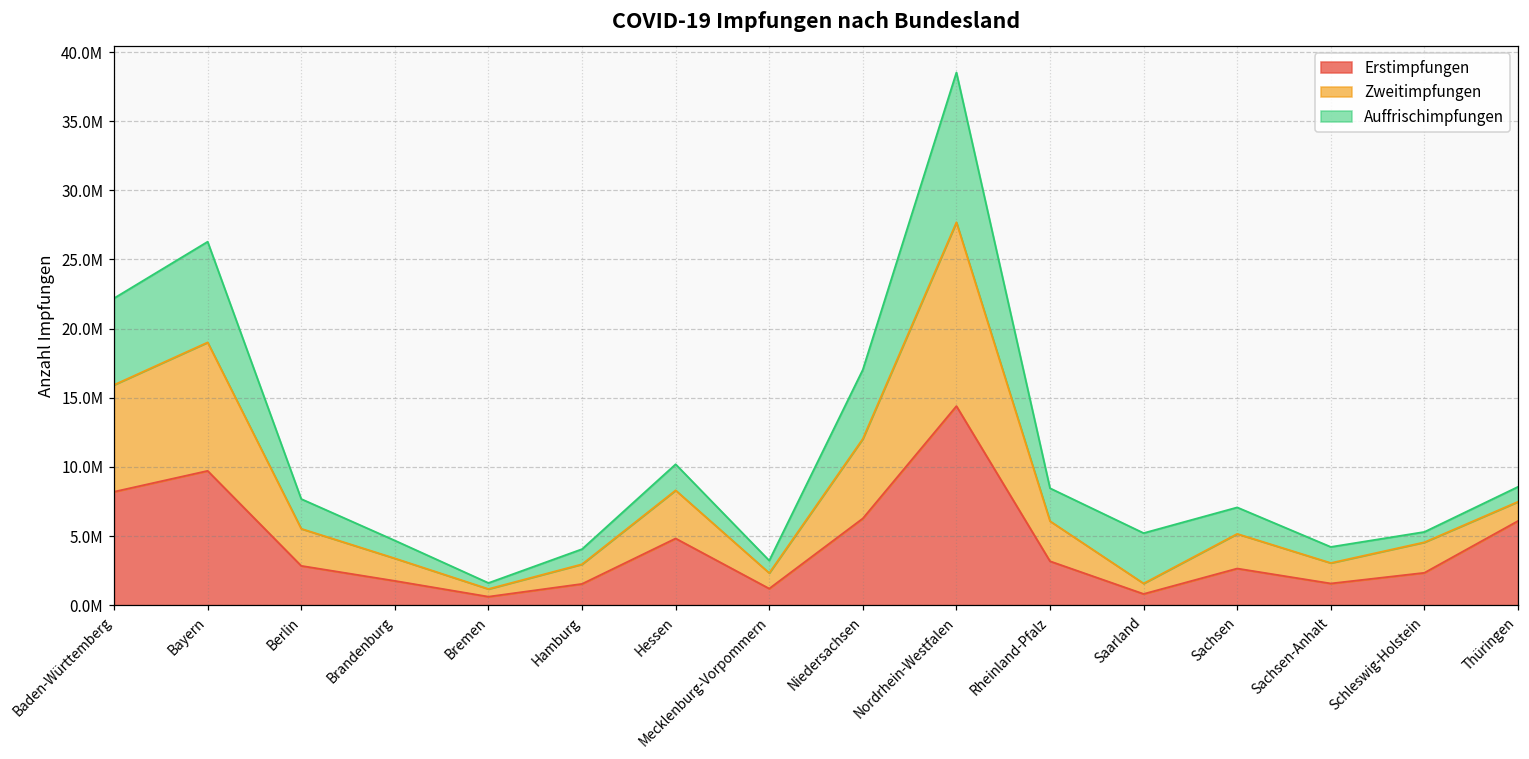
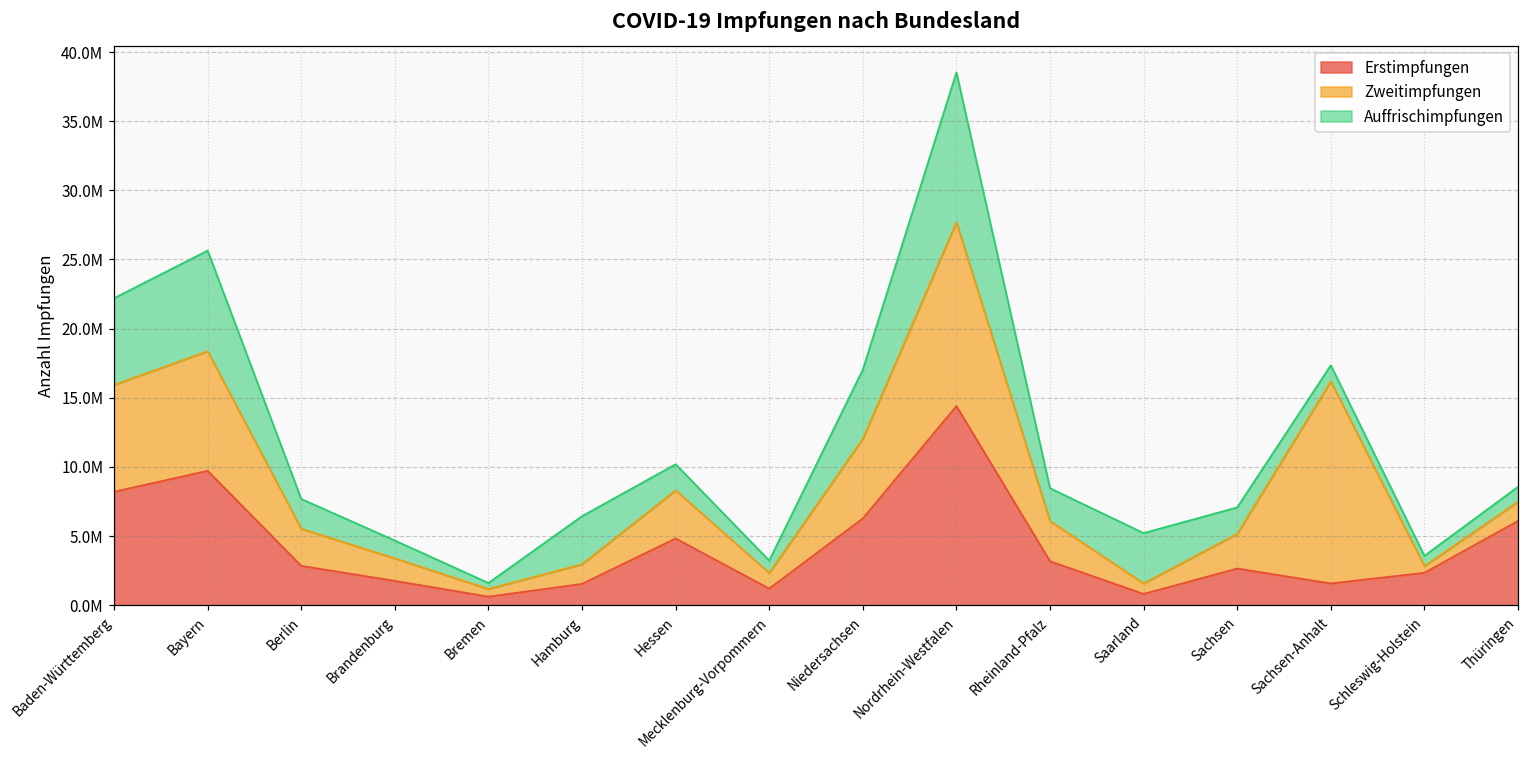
Zweitimpfungen, Bayern: 9300000 -> 8600000
Auffrischimpfungen, Hamburg: 1100000 -> 3500000
Zweitimpfungen, Sachsen-Anhalt: 1500000 -> 14600000
Zweitimpfungen, Schleswig-Holstein: 2200000 -> 500000
